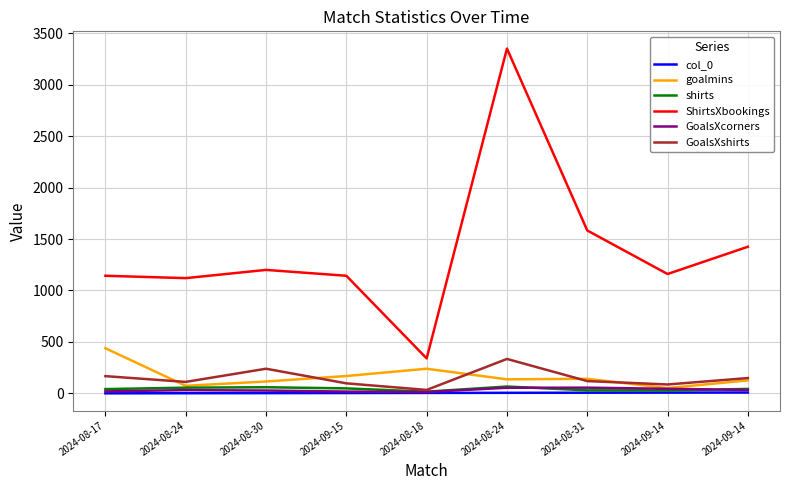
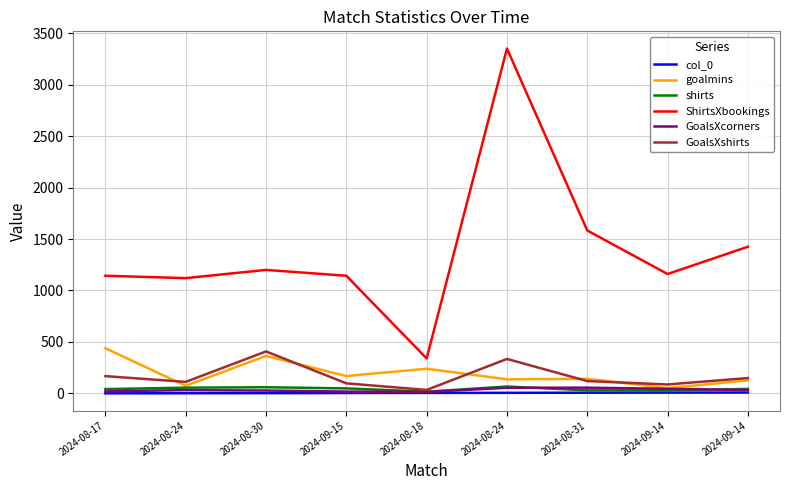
goalmins, 2024-08-30: 120 -> 360
GoalsXshirts, 2024-08-30: 240 -> 410
